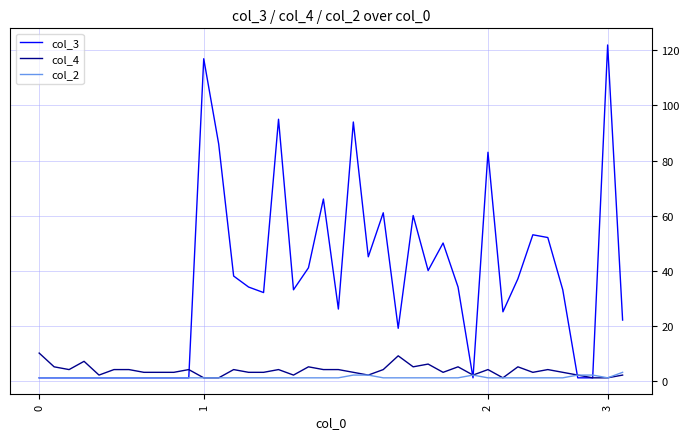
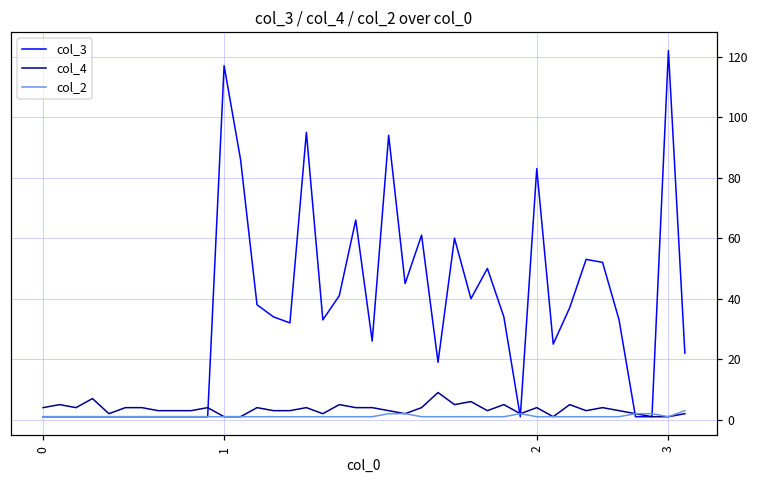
col_4, 0: 10 -> 4
